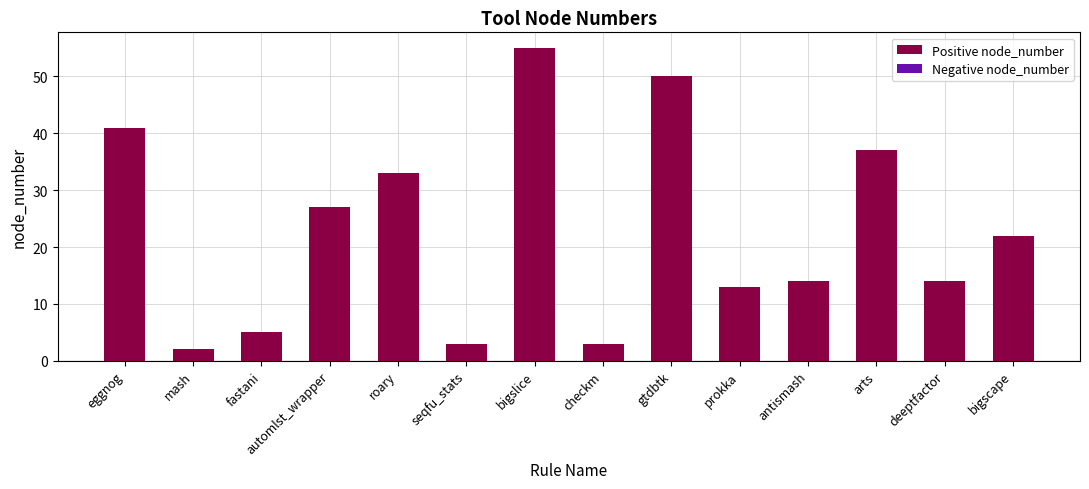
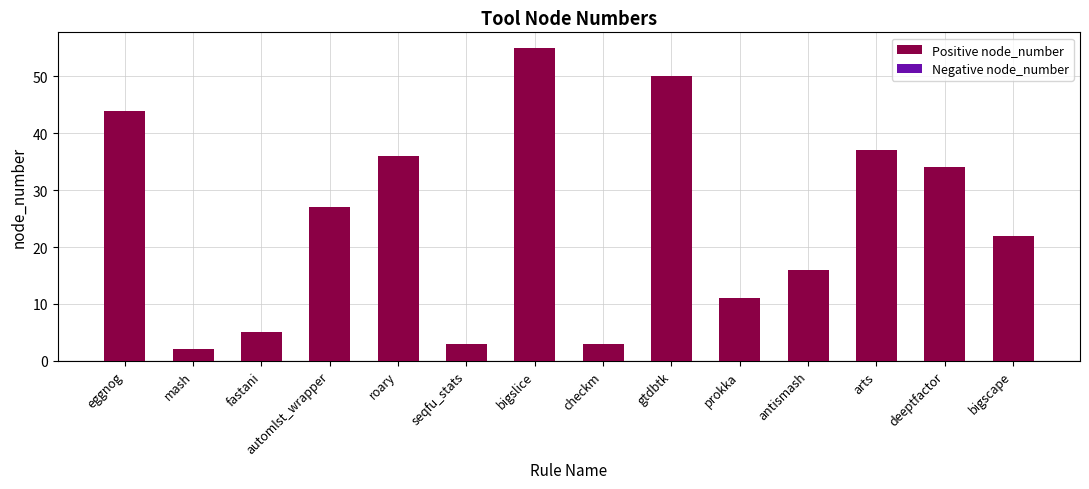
eggnog: 41 -> 44
roary: 33 -> 36
prokka: 13 -> 11
antismash: 14 -> 16
deeptfactor: 14 -> 34
